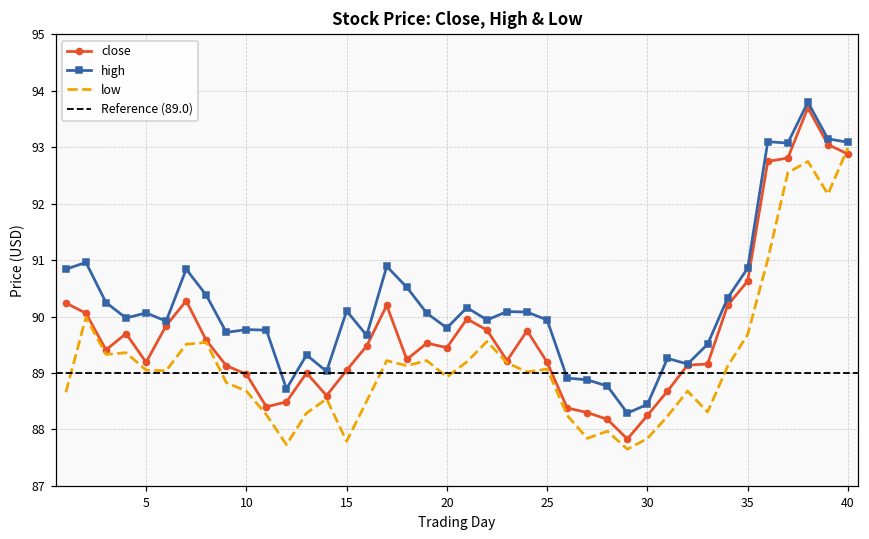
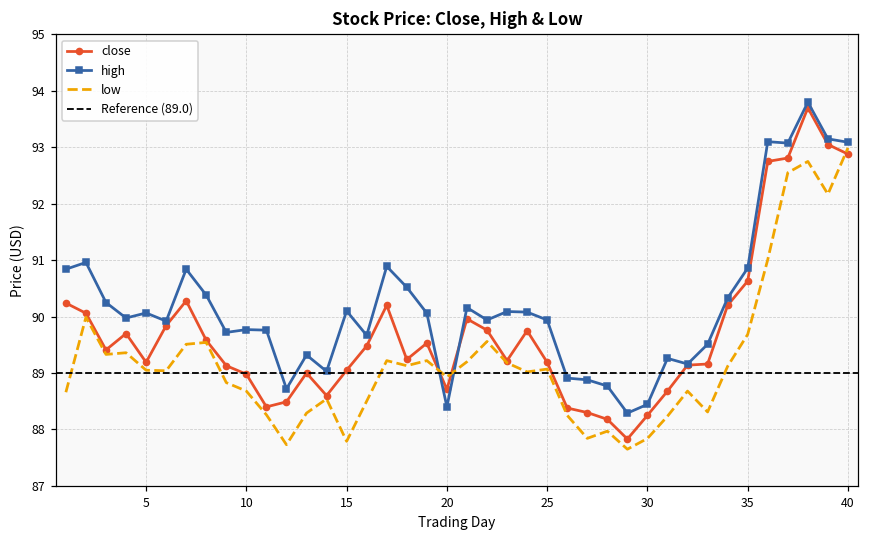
close, 20: 89.5 -> 88.7
high, 20: 89.8 -> 88.4
